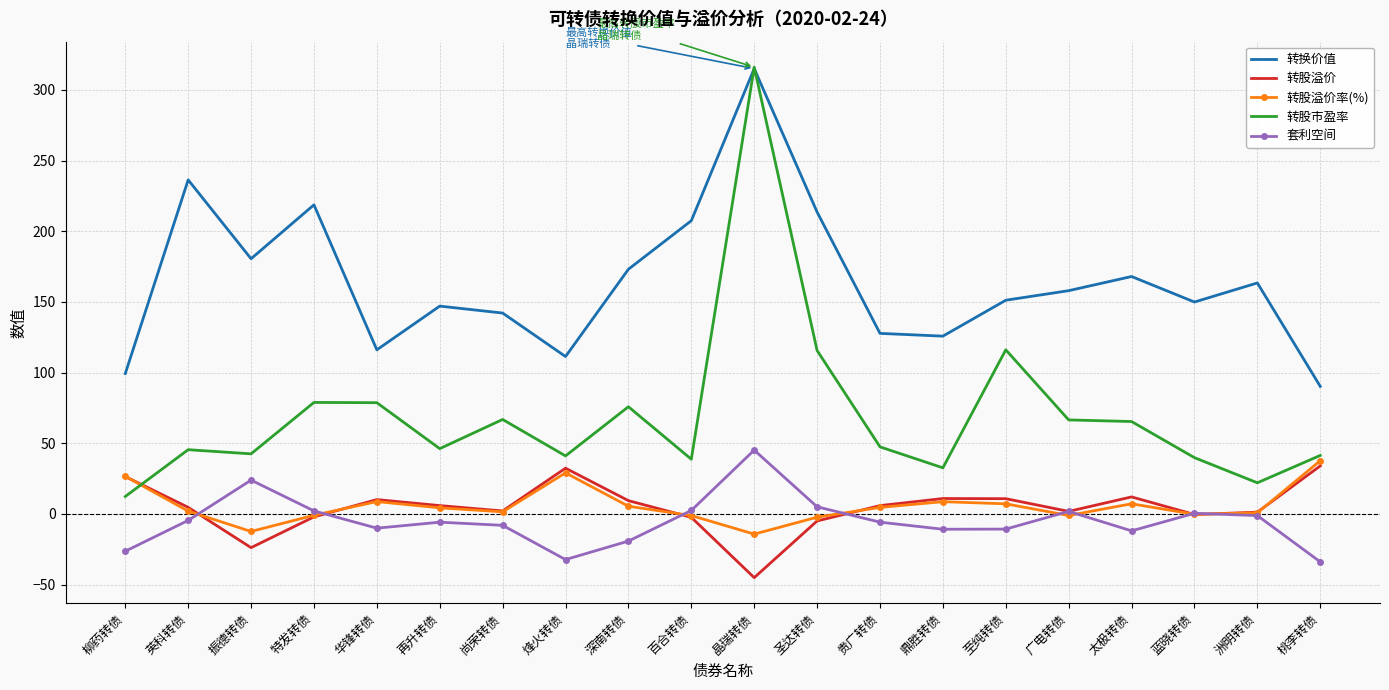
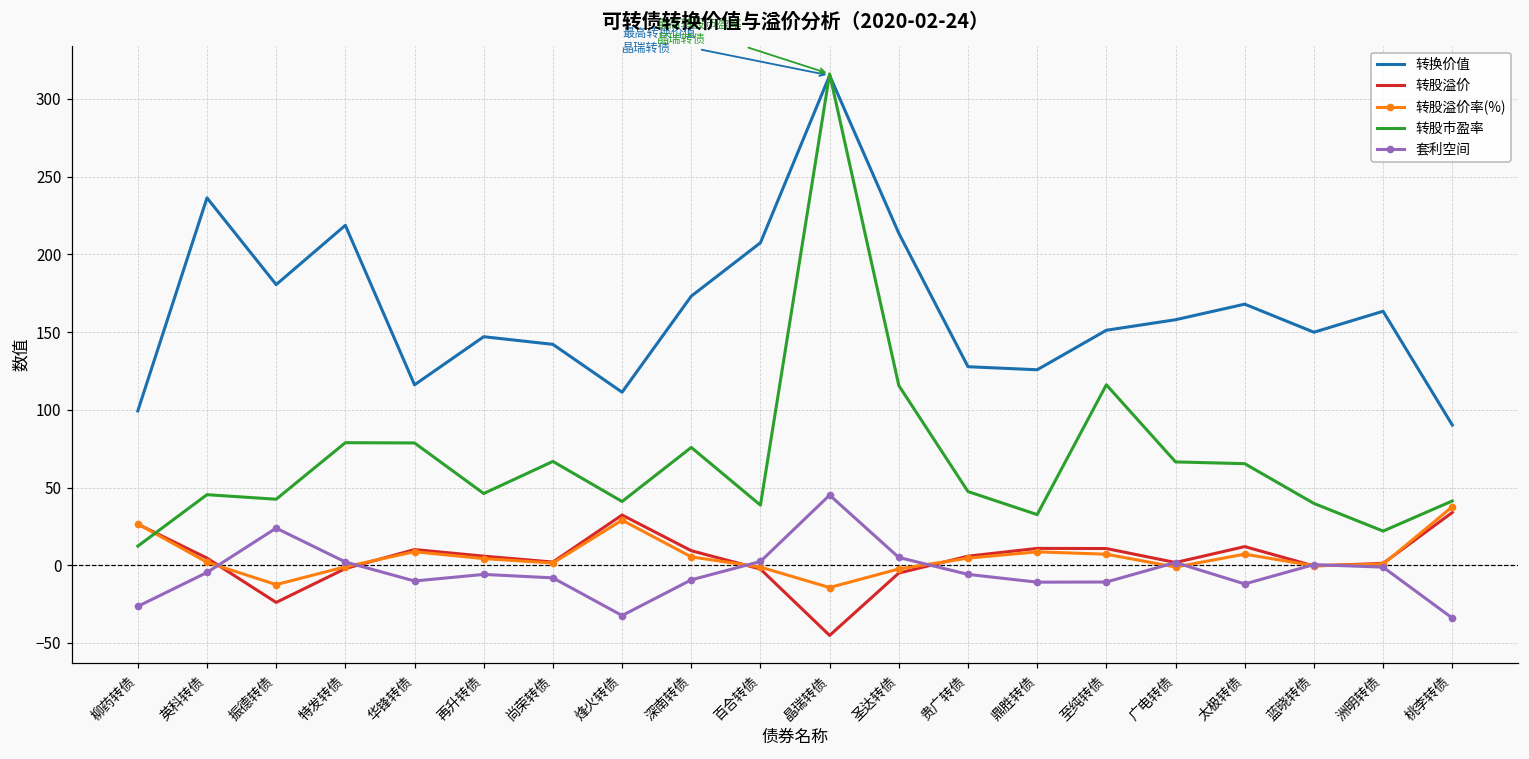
套利空间, 深南转债: -19 -> -9
